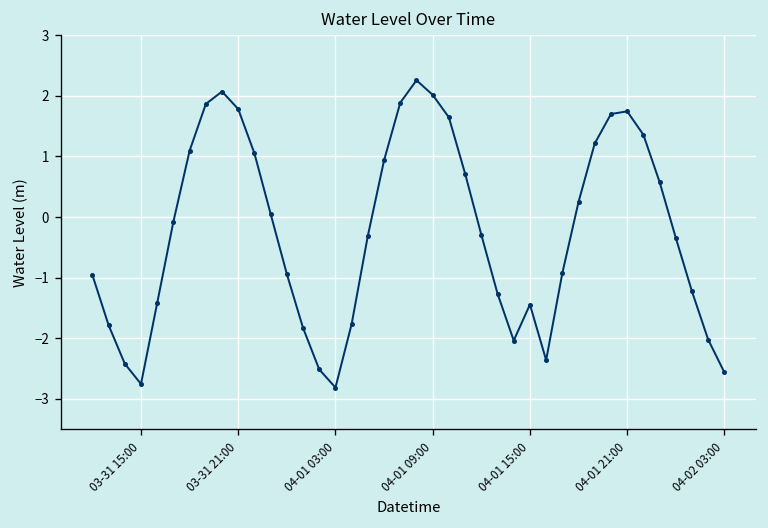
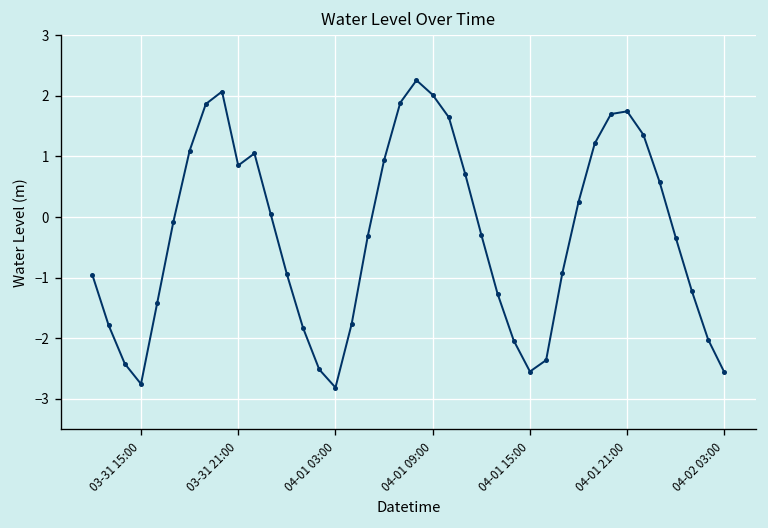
03-31 21:00: 1.8 -> 0.9
04-01 15:00: -1.4 -> -2.5
